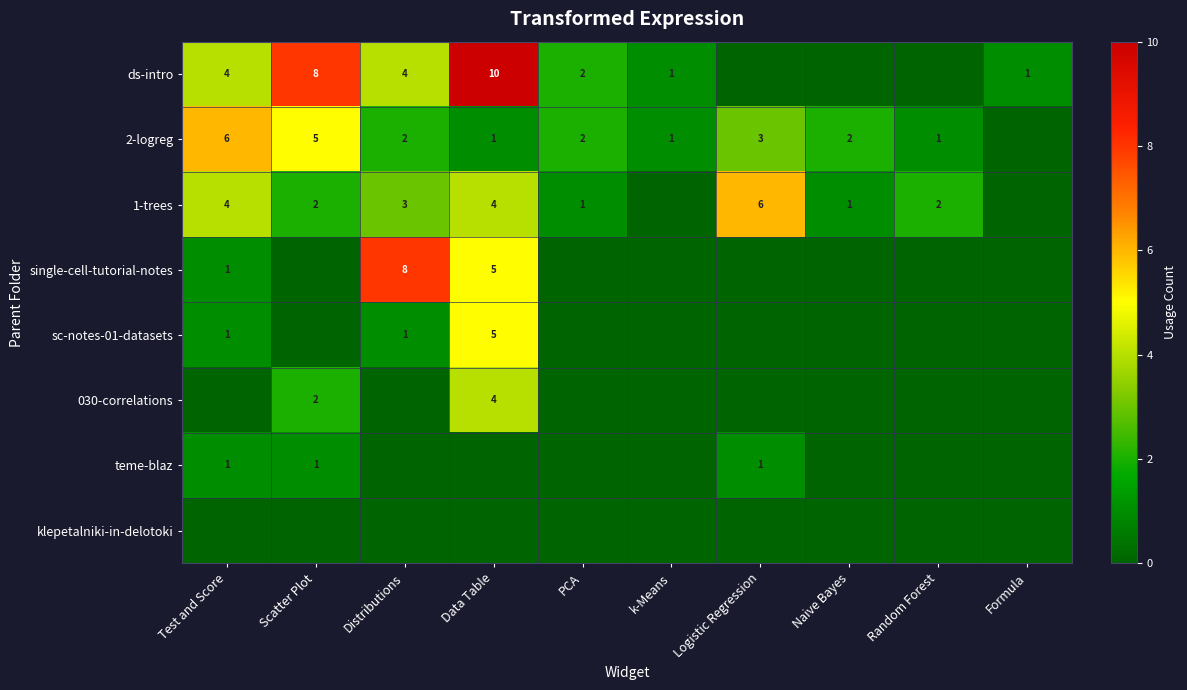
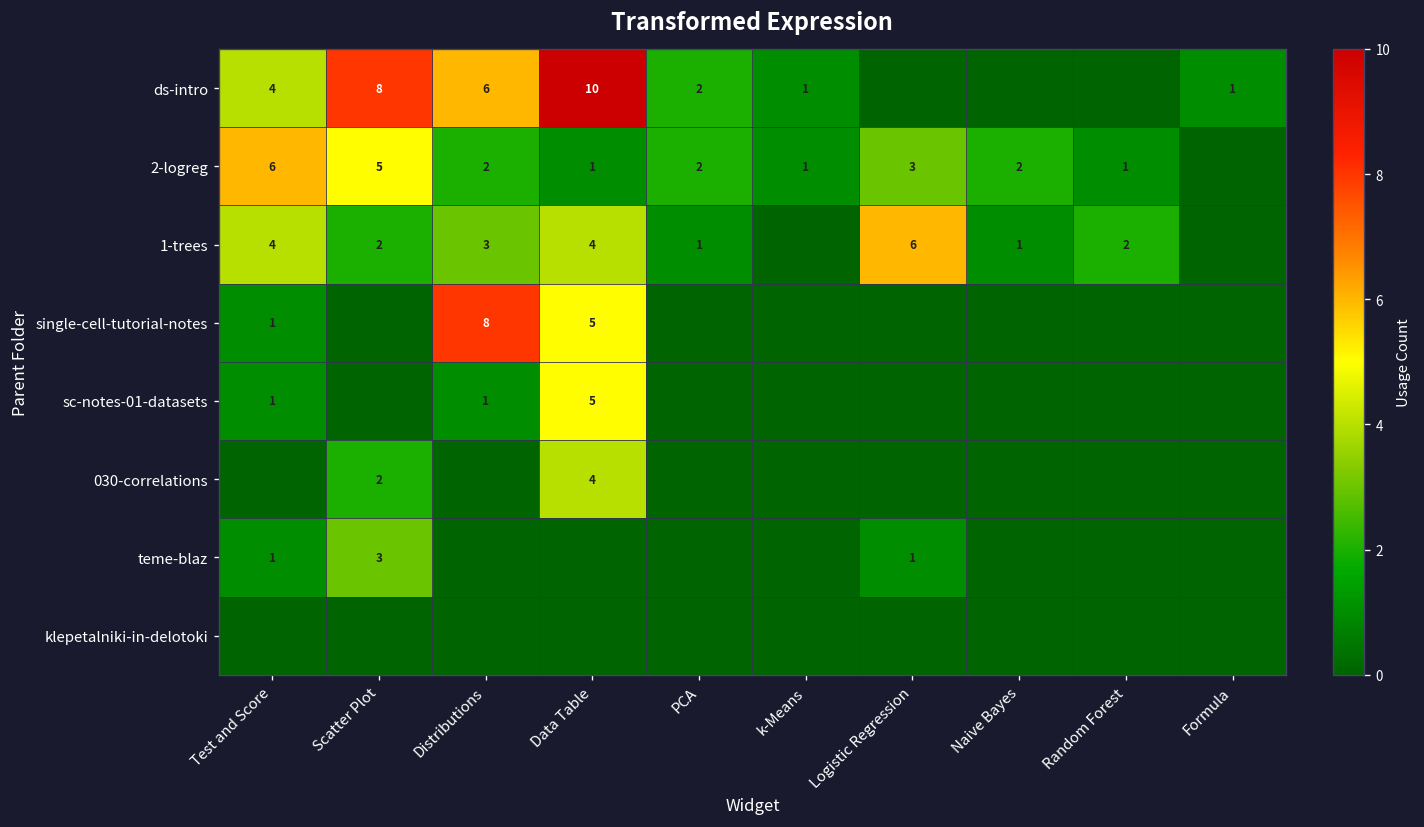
ds-intro, Distributions: 4 -> 6
teme-blaz, Scatter Plot: 1 -> 3
